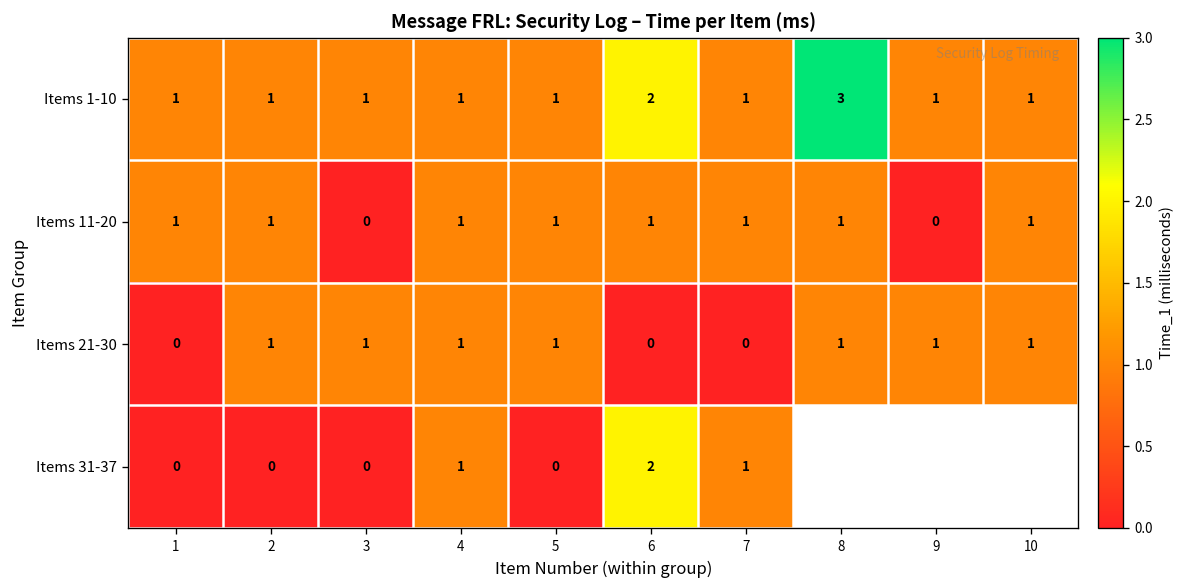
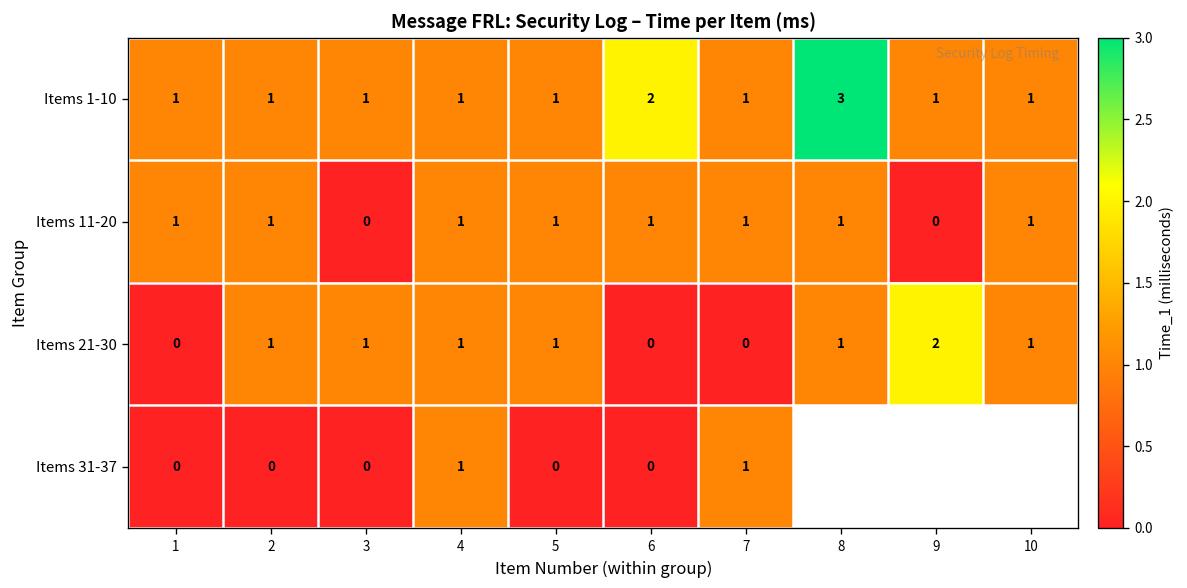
Items 21-30, 9: 1 -> 2
Items 31-37, 6: 2 -> 0
